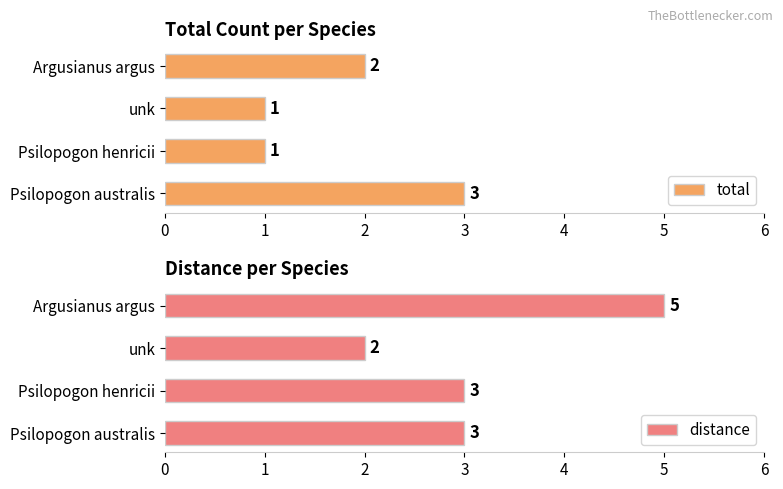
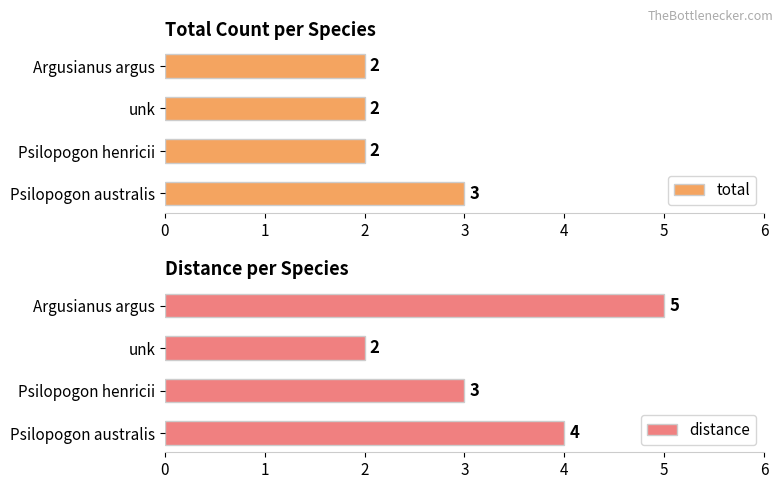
Total Count per Species, unk: 1 -> 2
Total Count per Species, Psilopogon henricii: 1 -> 2
Distance per Species, Psilopogon australis: 3 -> 4
